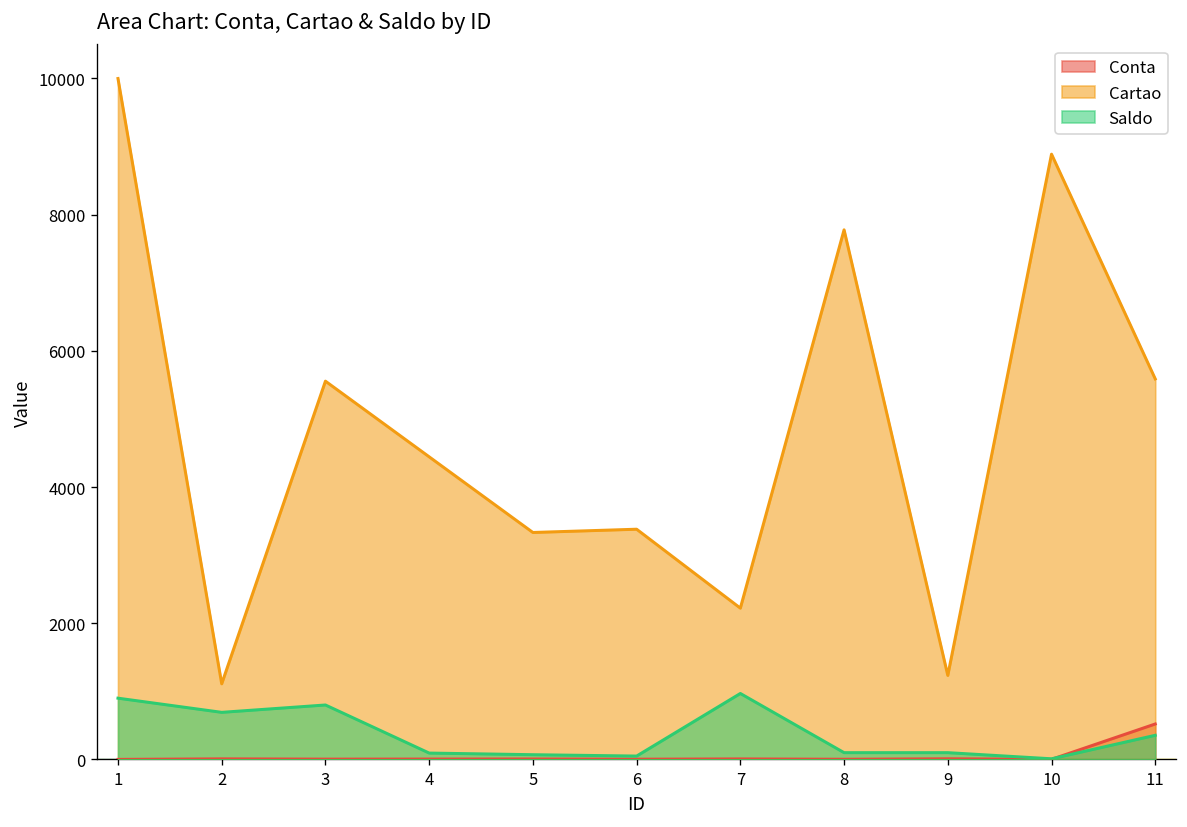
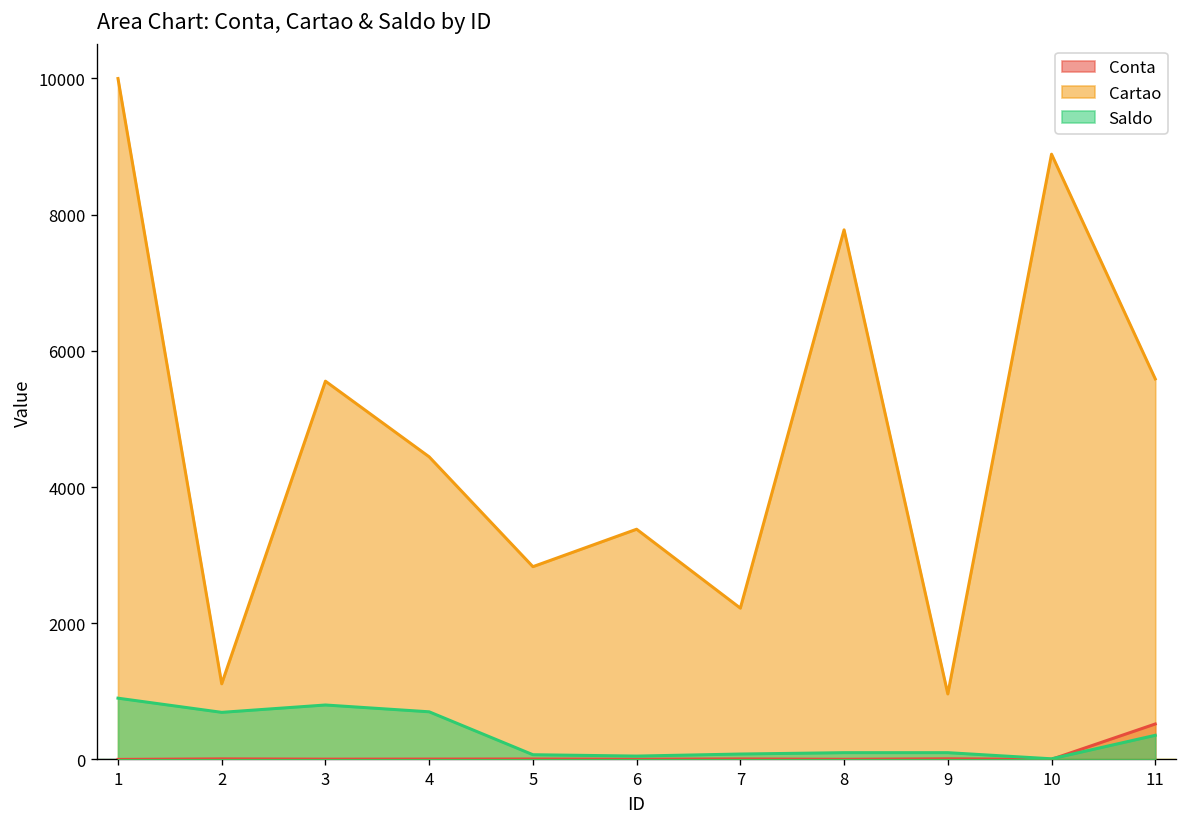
Saldo, 4: 100 -> 700
Cartao, 5: 3300 -> 2800
Saldo, 7: 1000 -> 100
Cartao, 9: 1200 -> 1000
